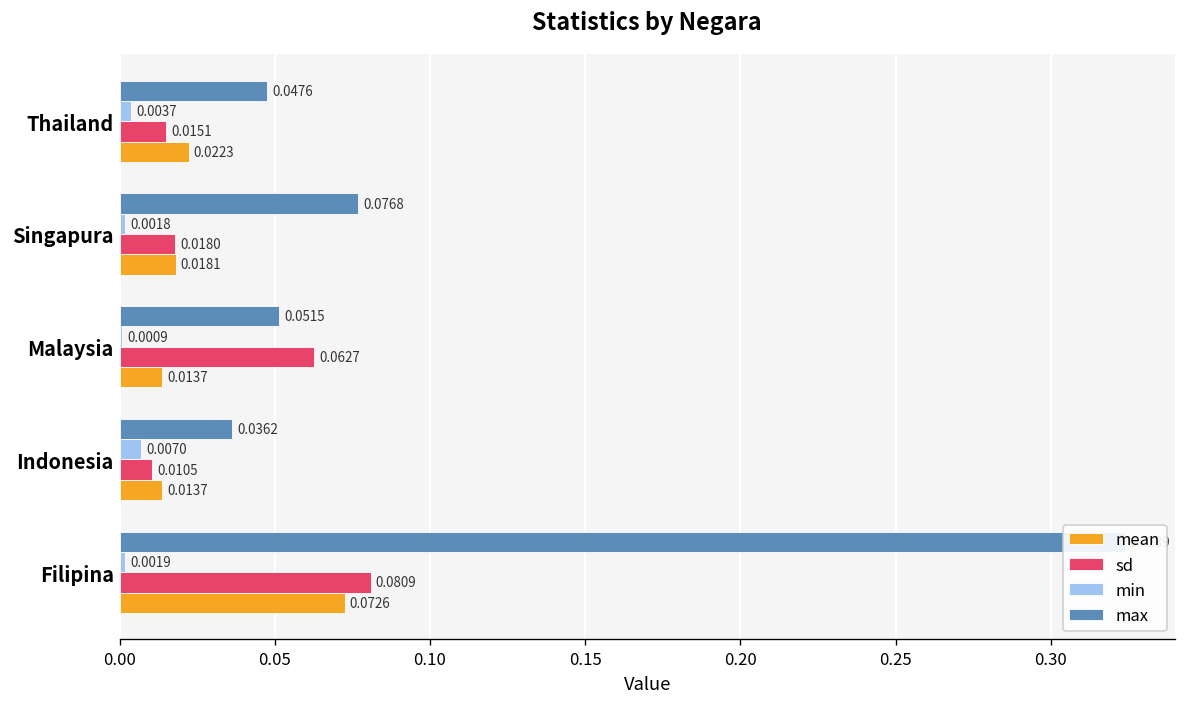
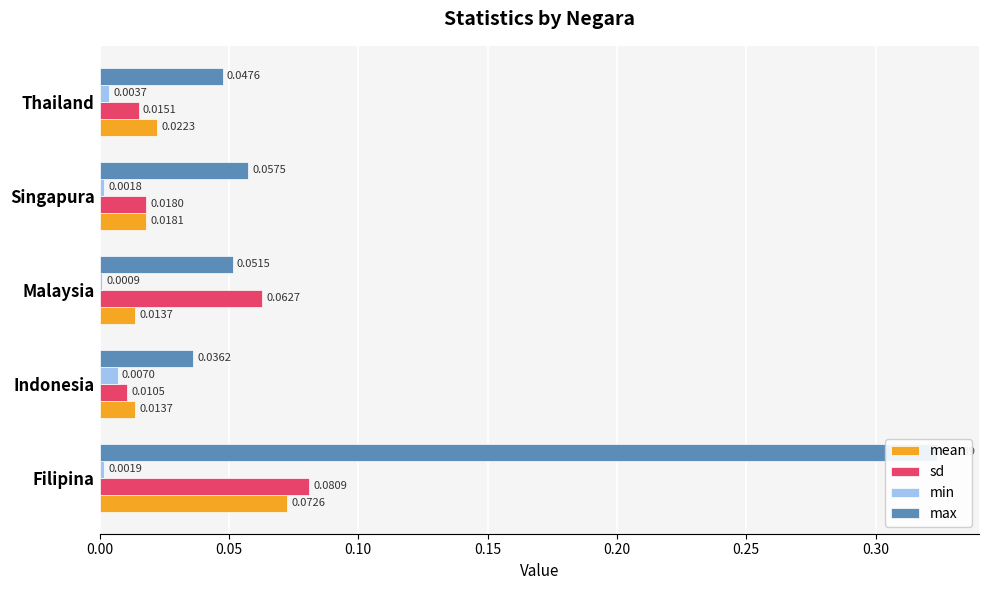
max, Singapura: 0.0768 -> 0.0575
